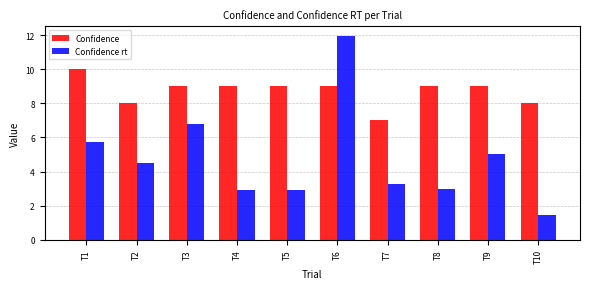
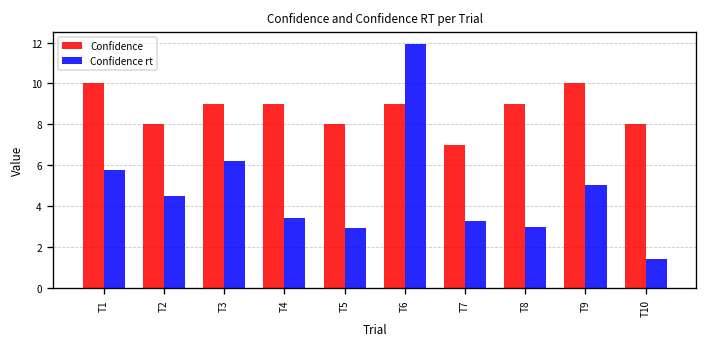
Confidence rt, T3: 6.8 -> 6.2
Confidence rt, T4: 2.9 -> 3.4
Confidence, T5: 9 -> 8
Confidence, T9: 9 -> 10
